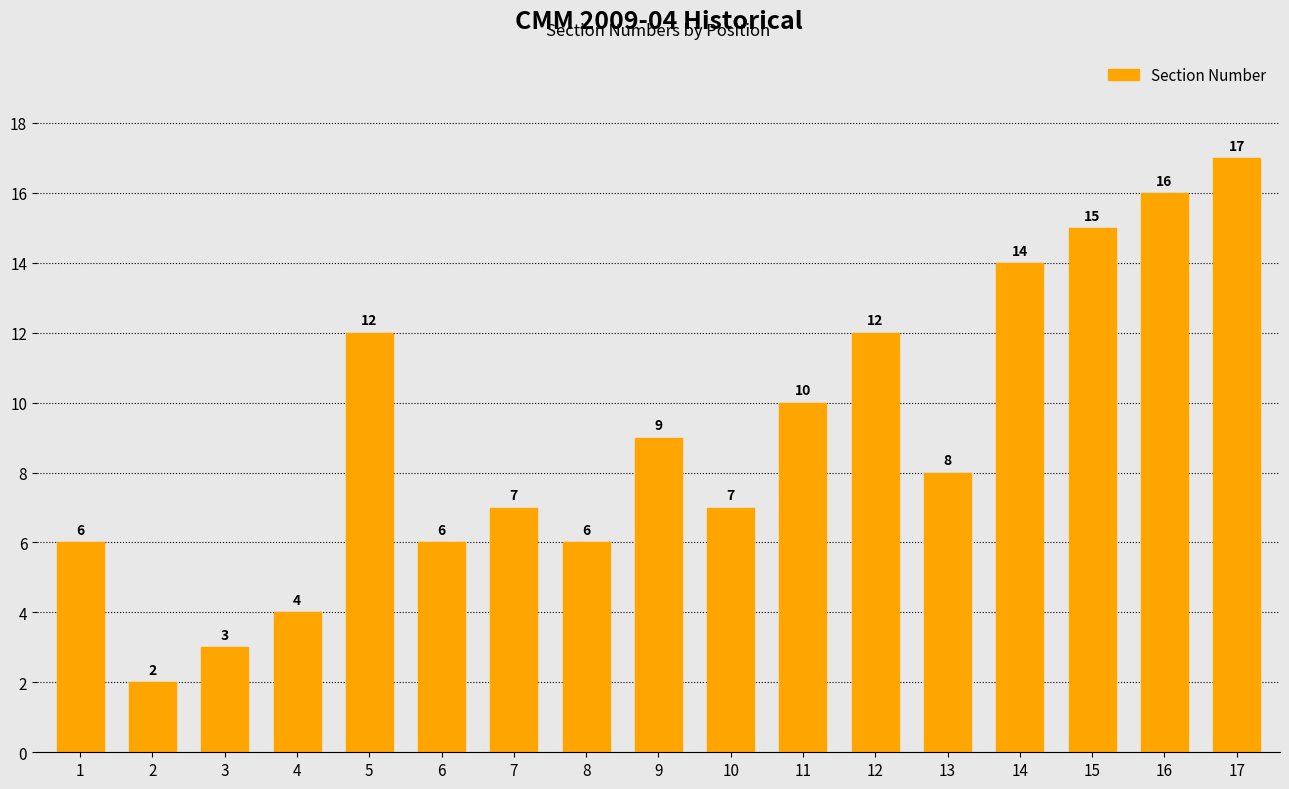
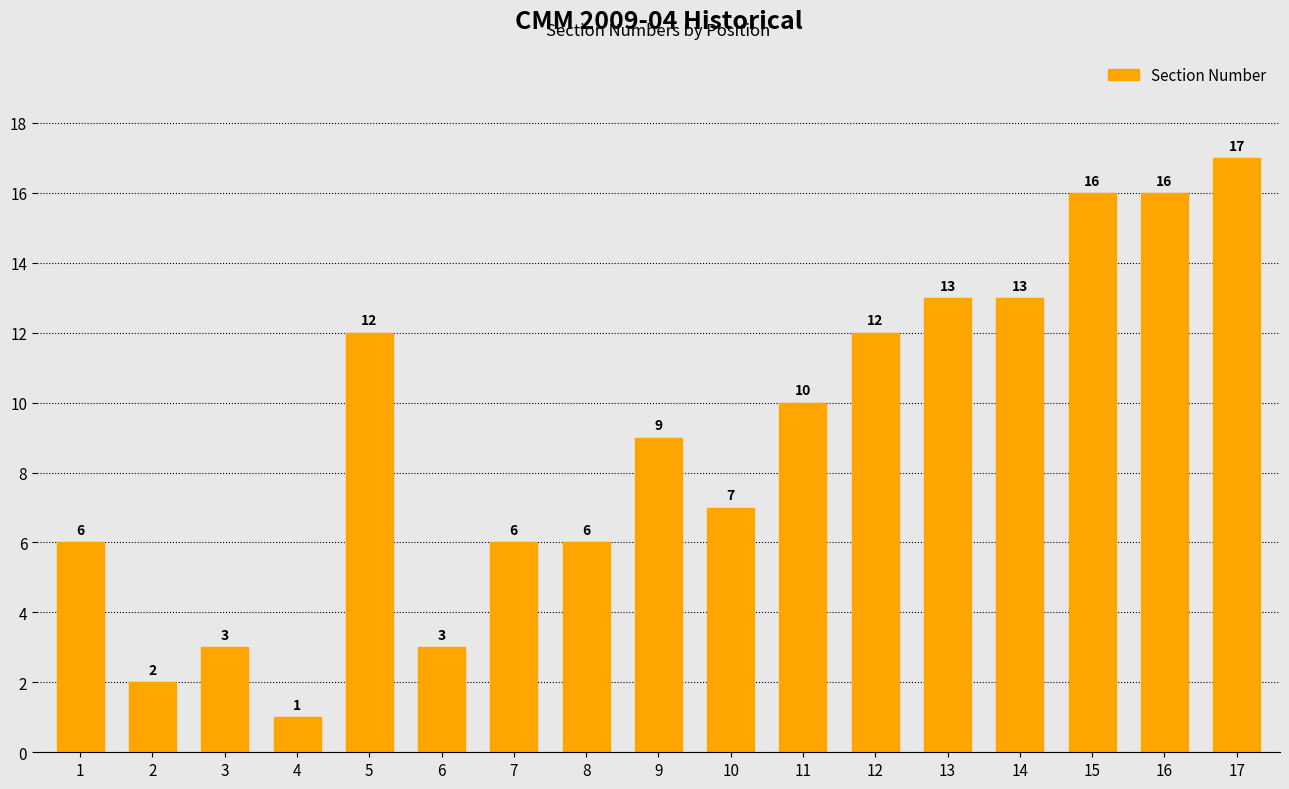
4: 4 -> 1
6: 6 -> 3
7: 7 -> 6
13: 8 -> 13
14: 14 -> 13
15: 15 -> 16
